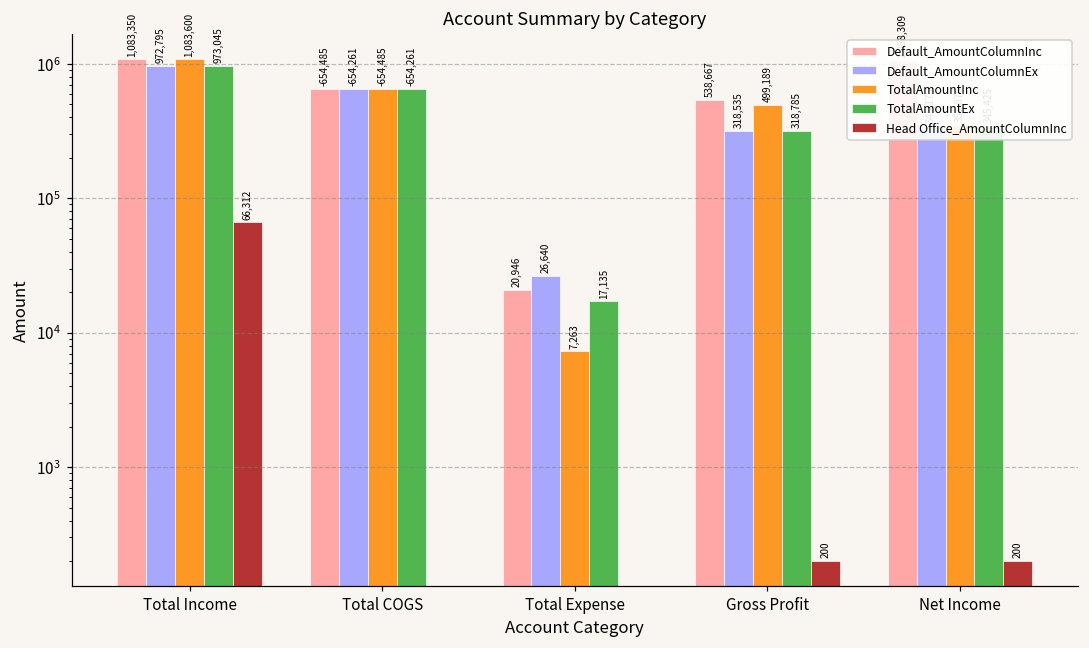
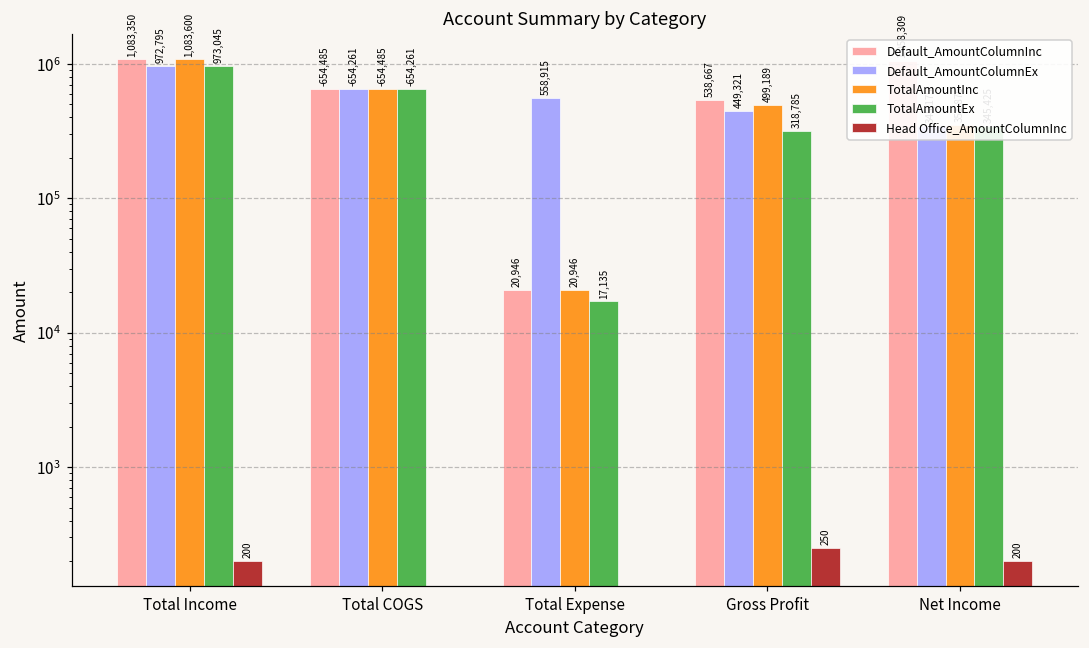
Head Office_AmountColumnInc, Total Income: 66,312 -> 200
Default_AmountColumnEx, Total Expense: 26,640 -> 558,915
TotalAmountInc, Total Expense: 7,263 -> 20,946
Default_AmountColumnEx, Gross Profit: 318,535 -> 449,321
Head Office_AmountColumnInc, Gross Profit: 200 -> 250
